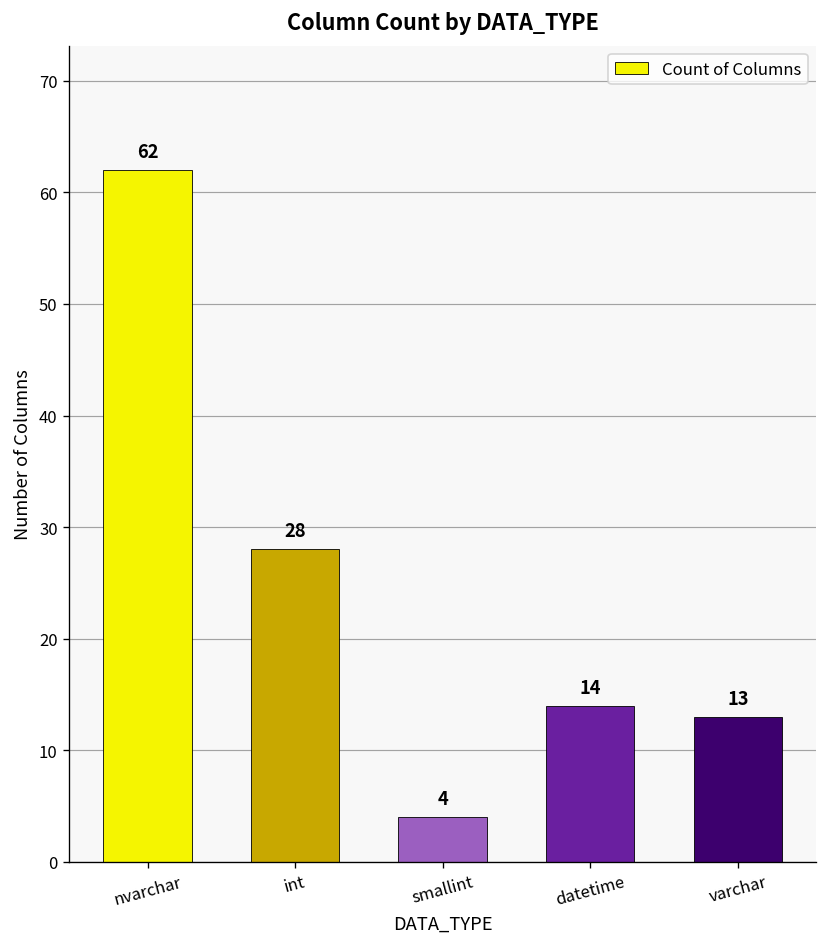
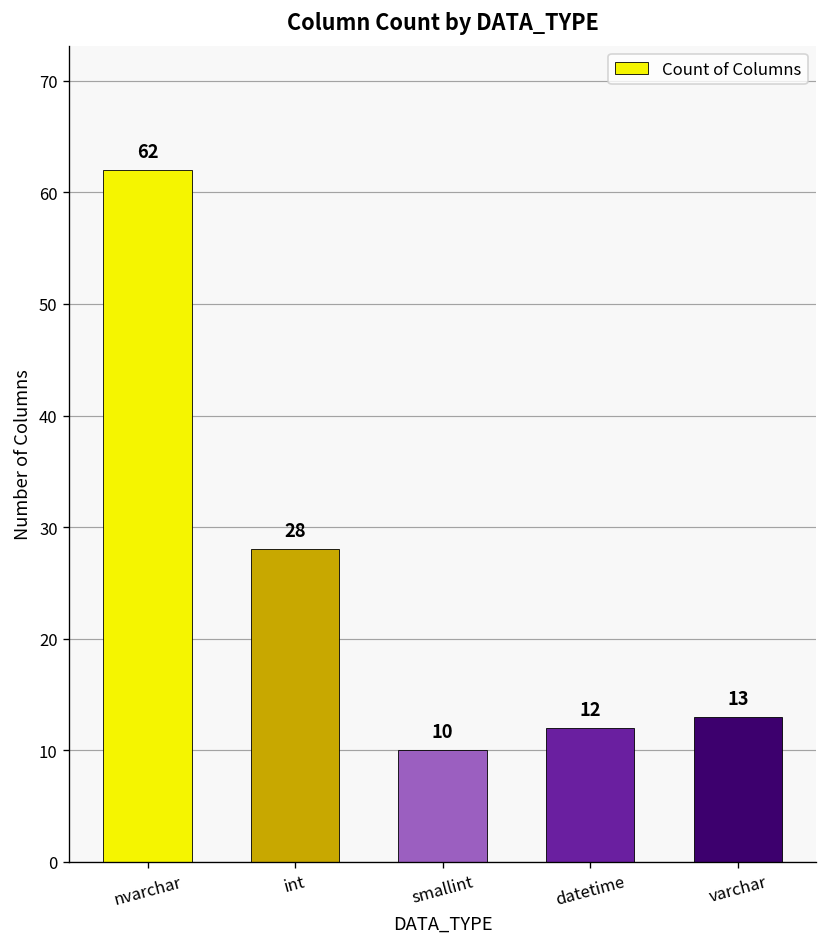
smallint: 4 -> 10
datetime: 14 -> 12
